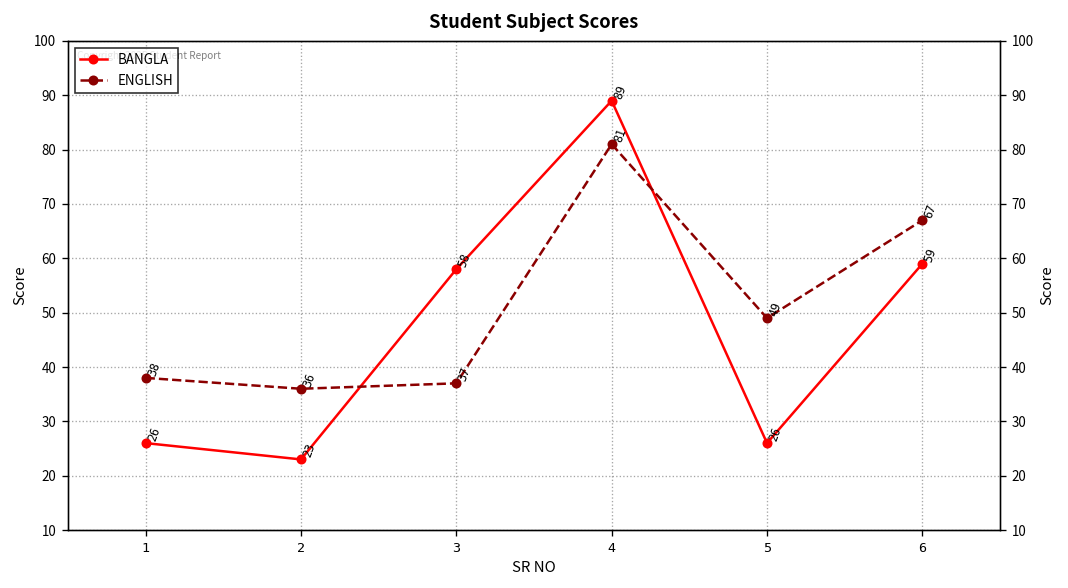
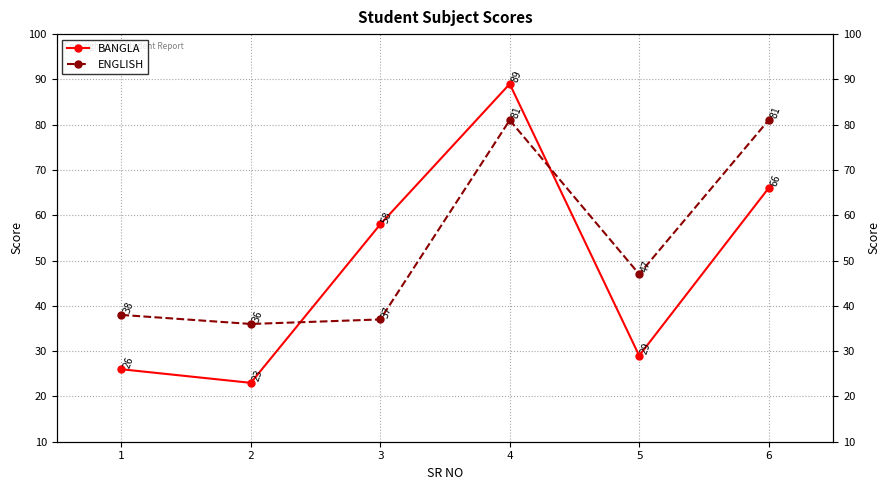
BANGLA, 5: 26 -> 29
ENGLISH, 5: 49 -> 47
BANGLA, 6: 59 -> 66
ENGLISH, 6: 67 -> 81
